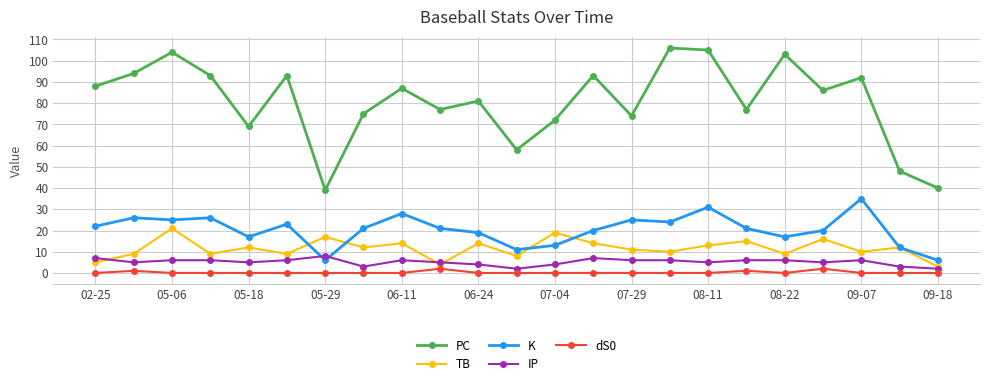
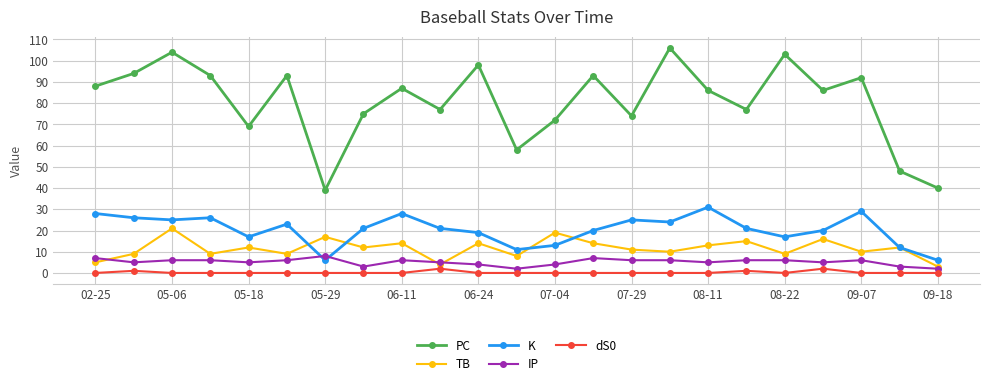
K, 02-25: 22 -> 28
PC, 06-24: 81 -> 98
PC, 08-11: 105 -> 86
K, 09-07: 35 -> 29
